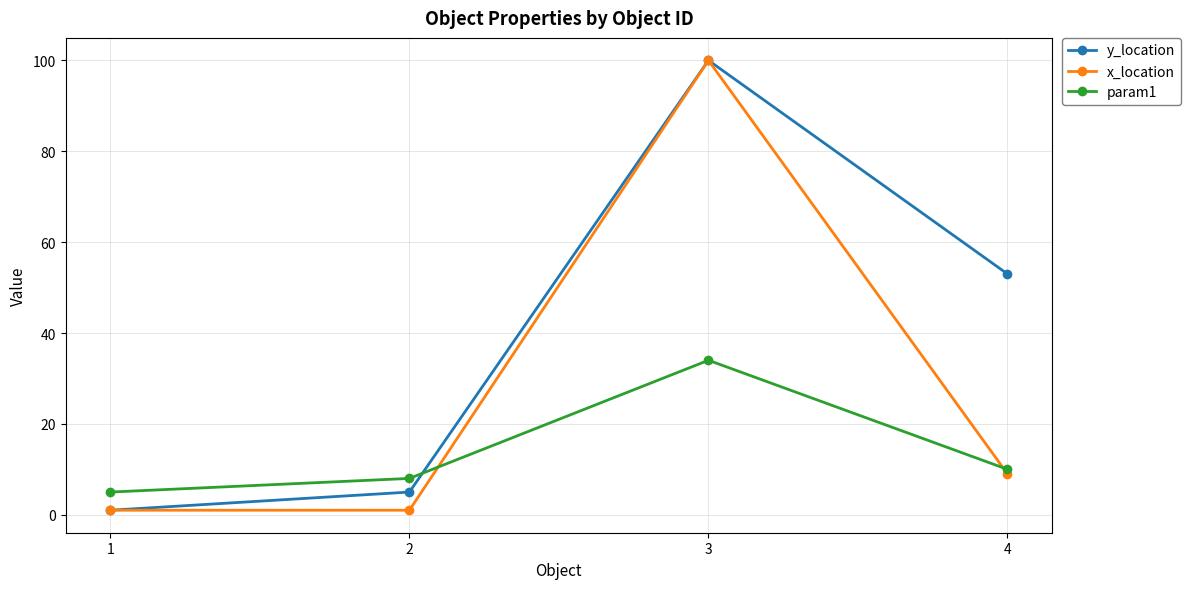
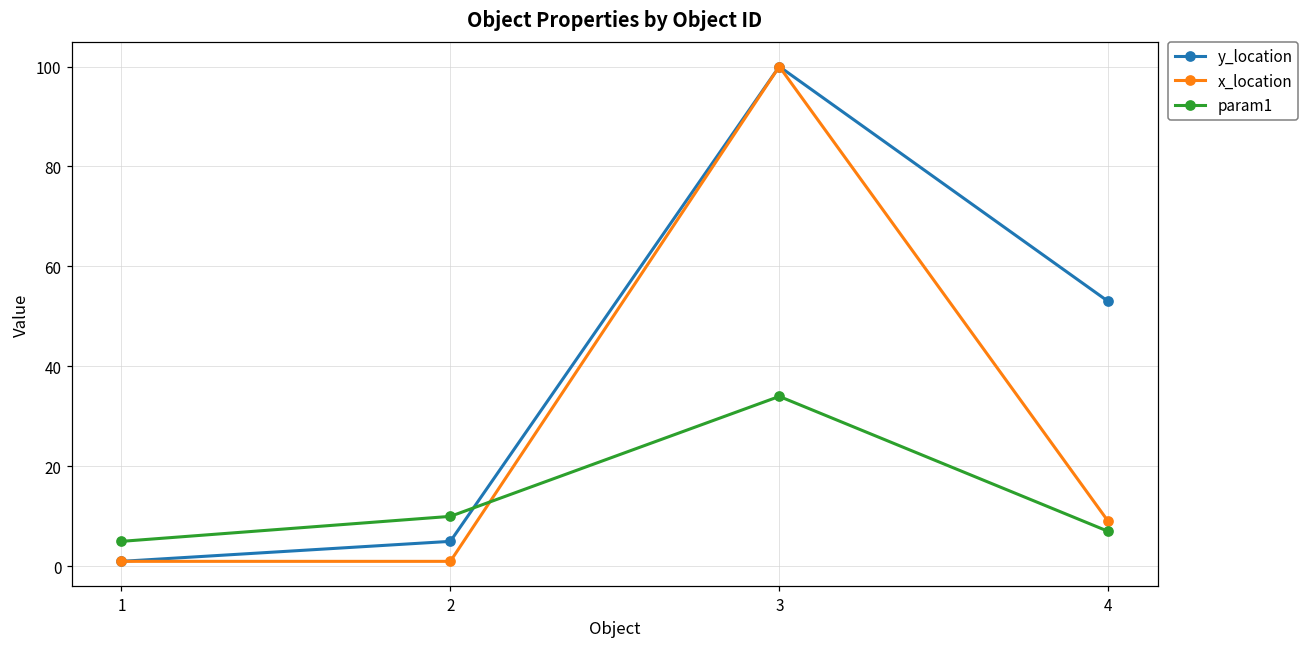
param1, 2: 8 -> 10
param1, 4: 10 -> 7
